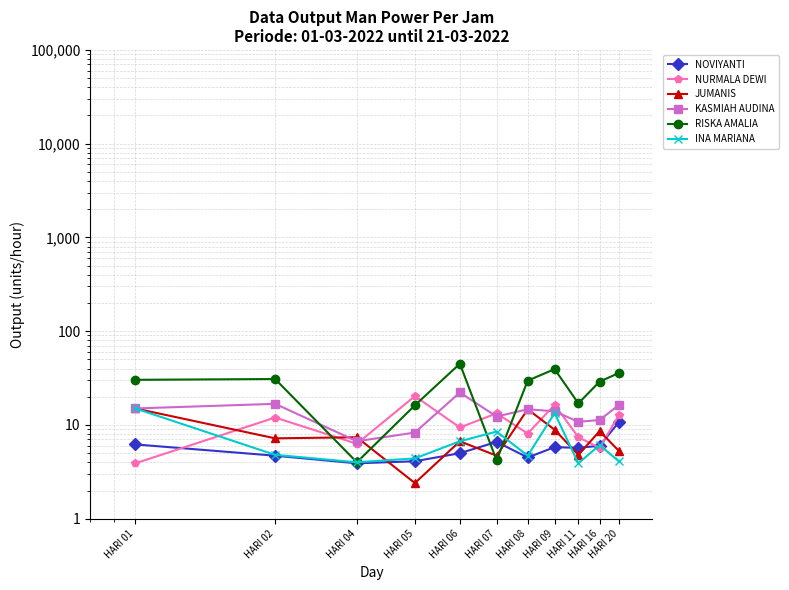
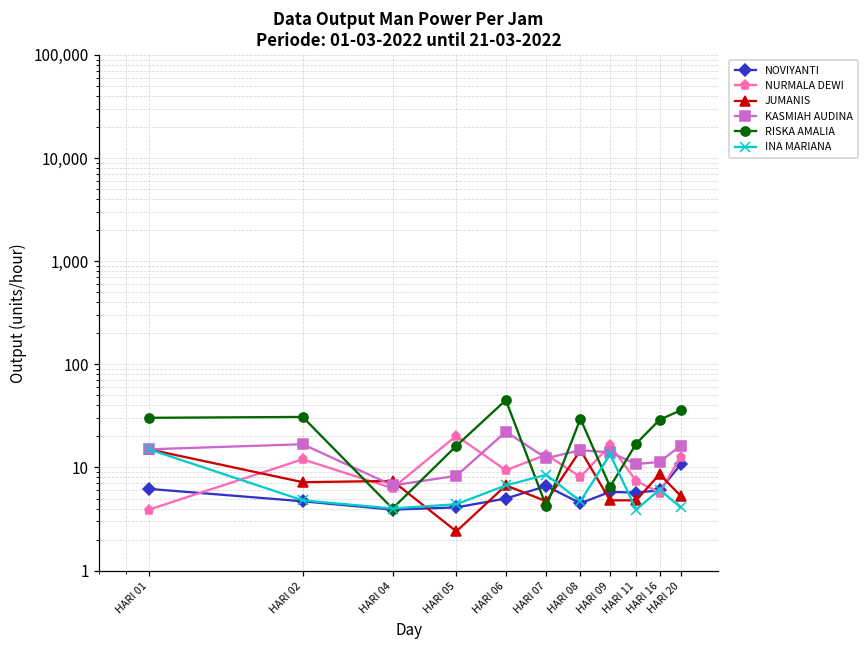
JUMANIS, HARI 09: 9 -> 5
RISKA AMALIA, HARI 09: 39 -> 7
